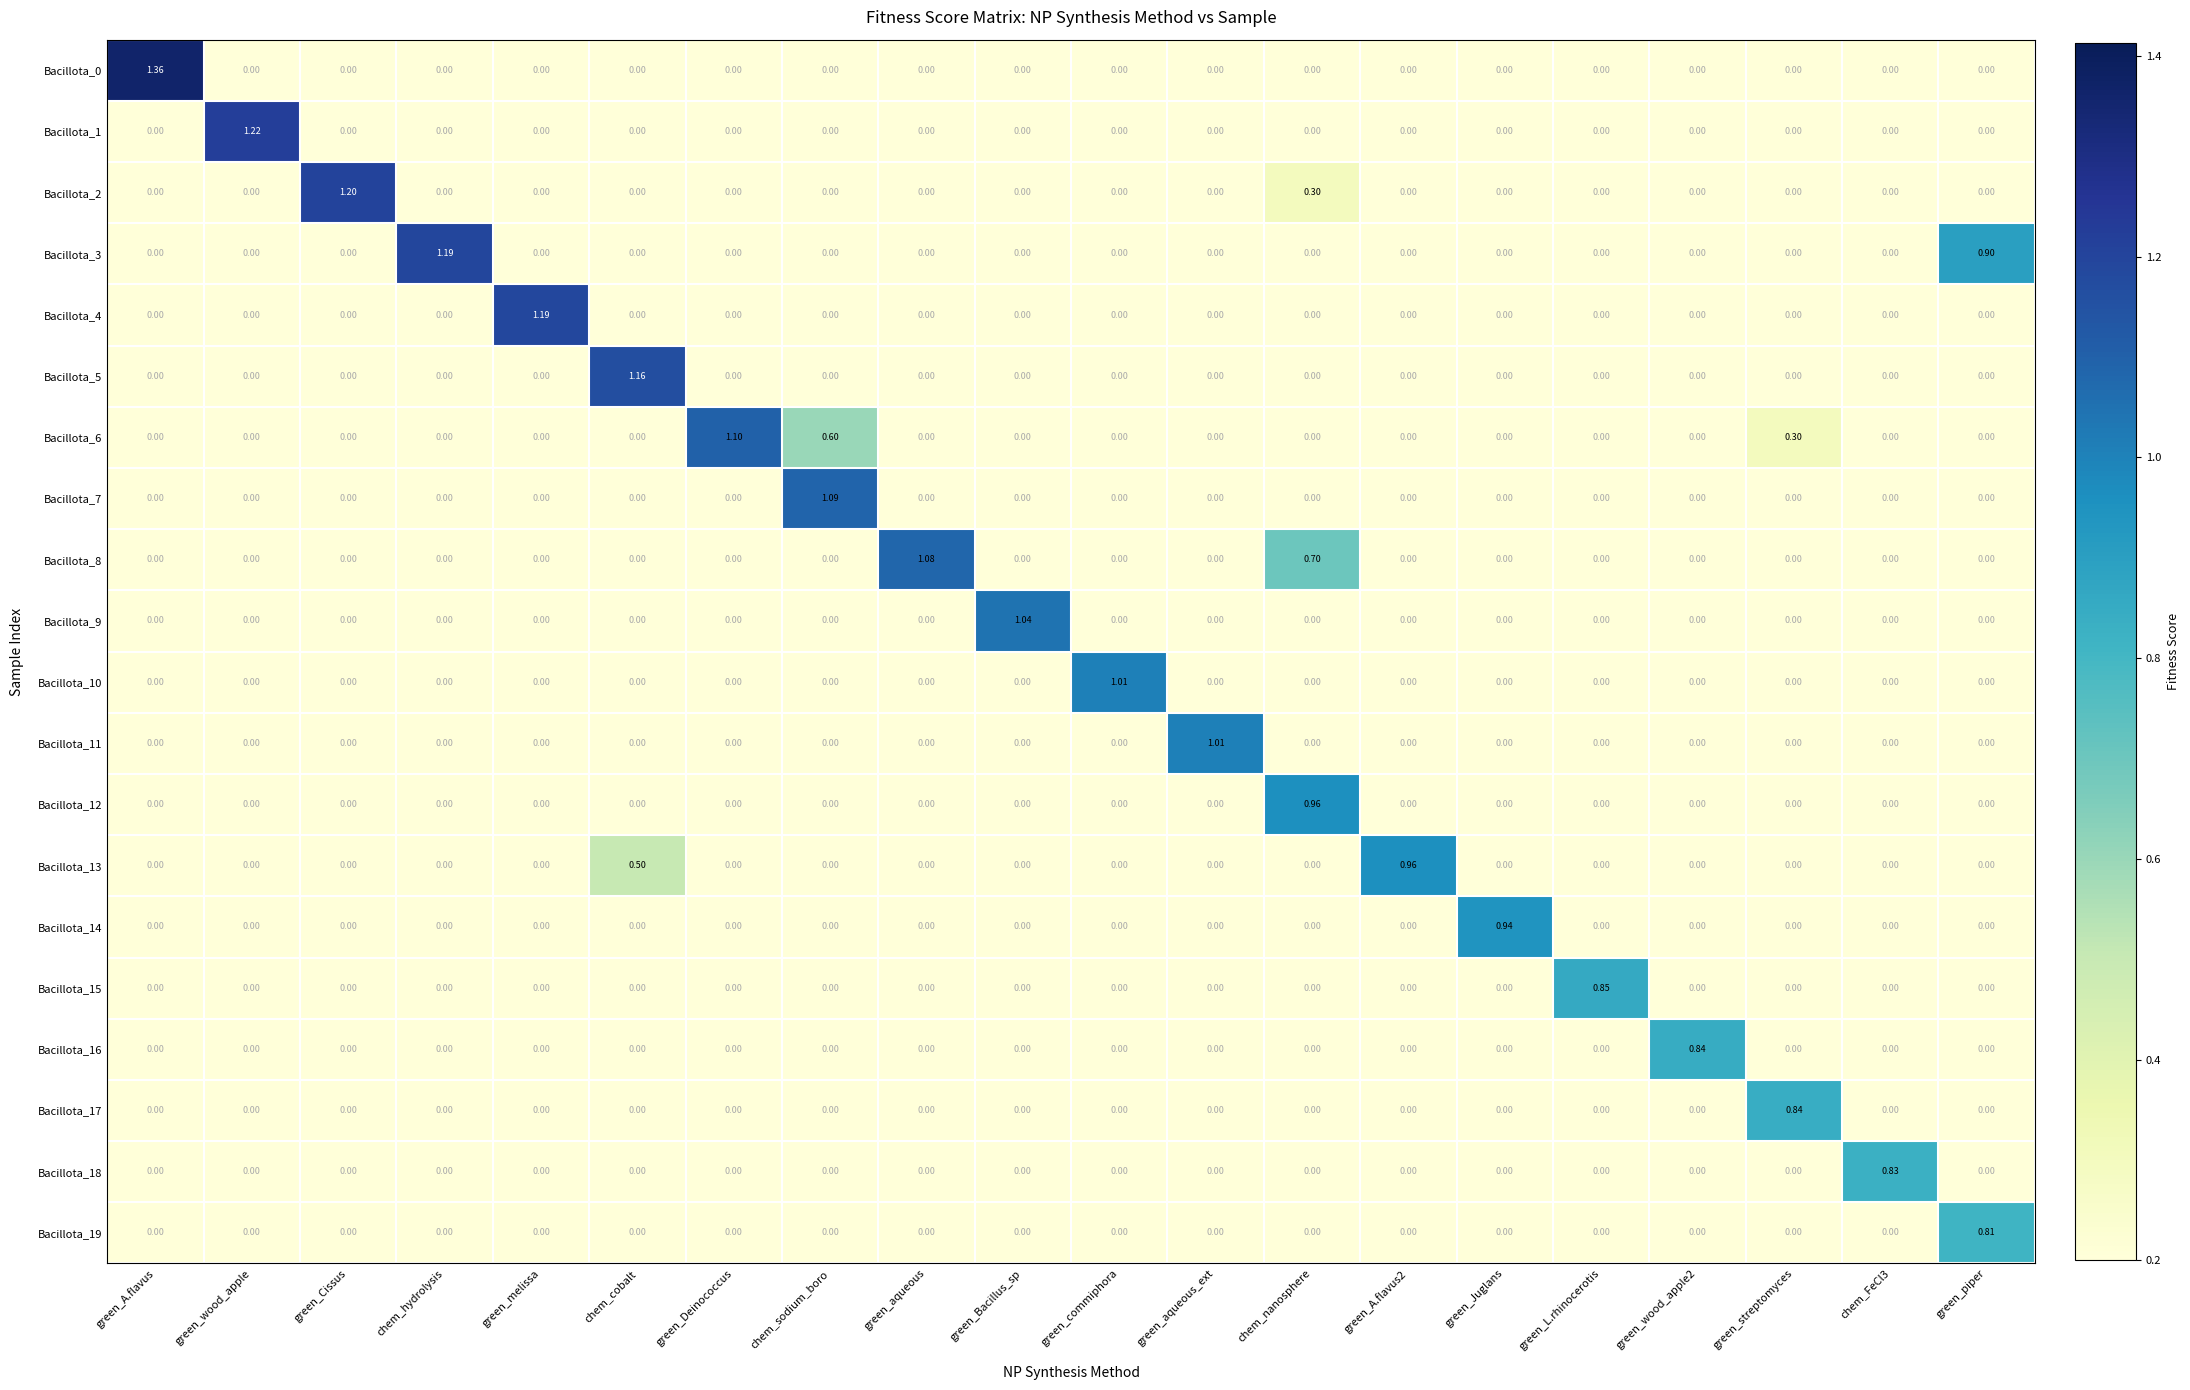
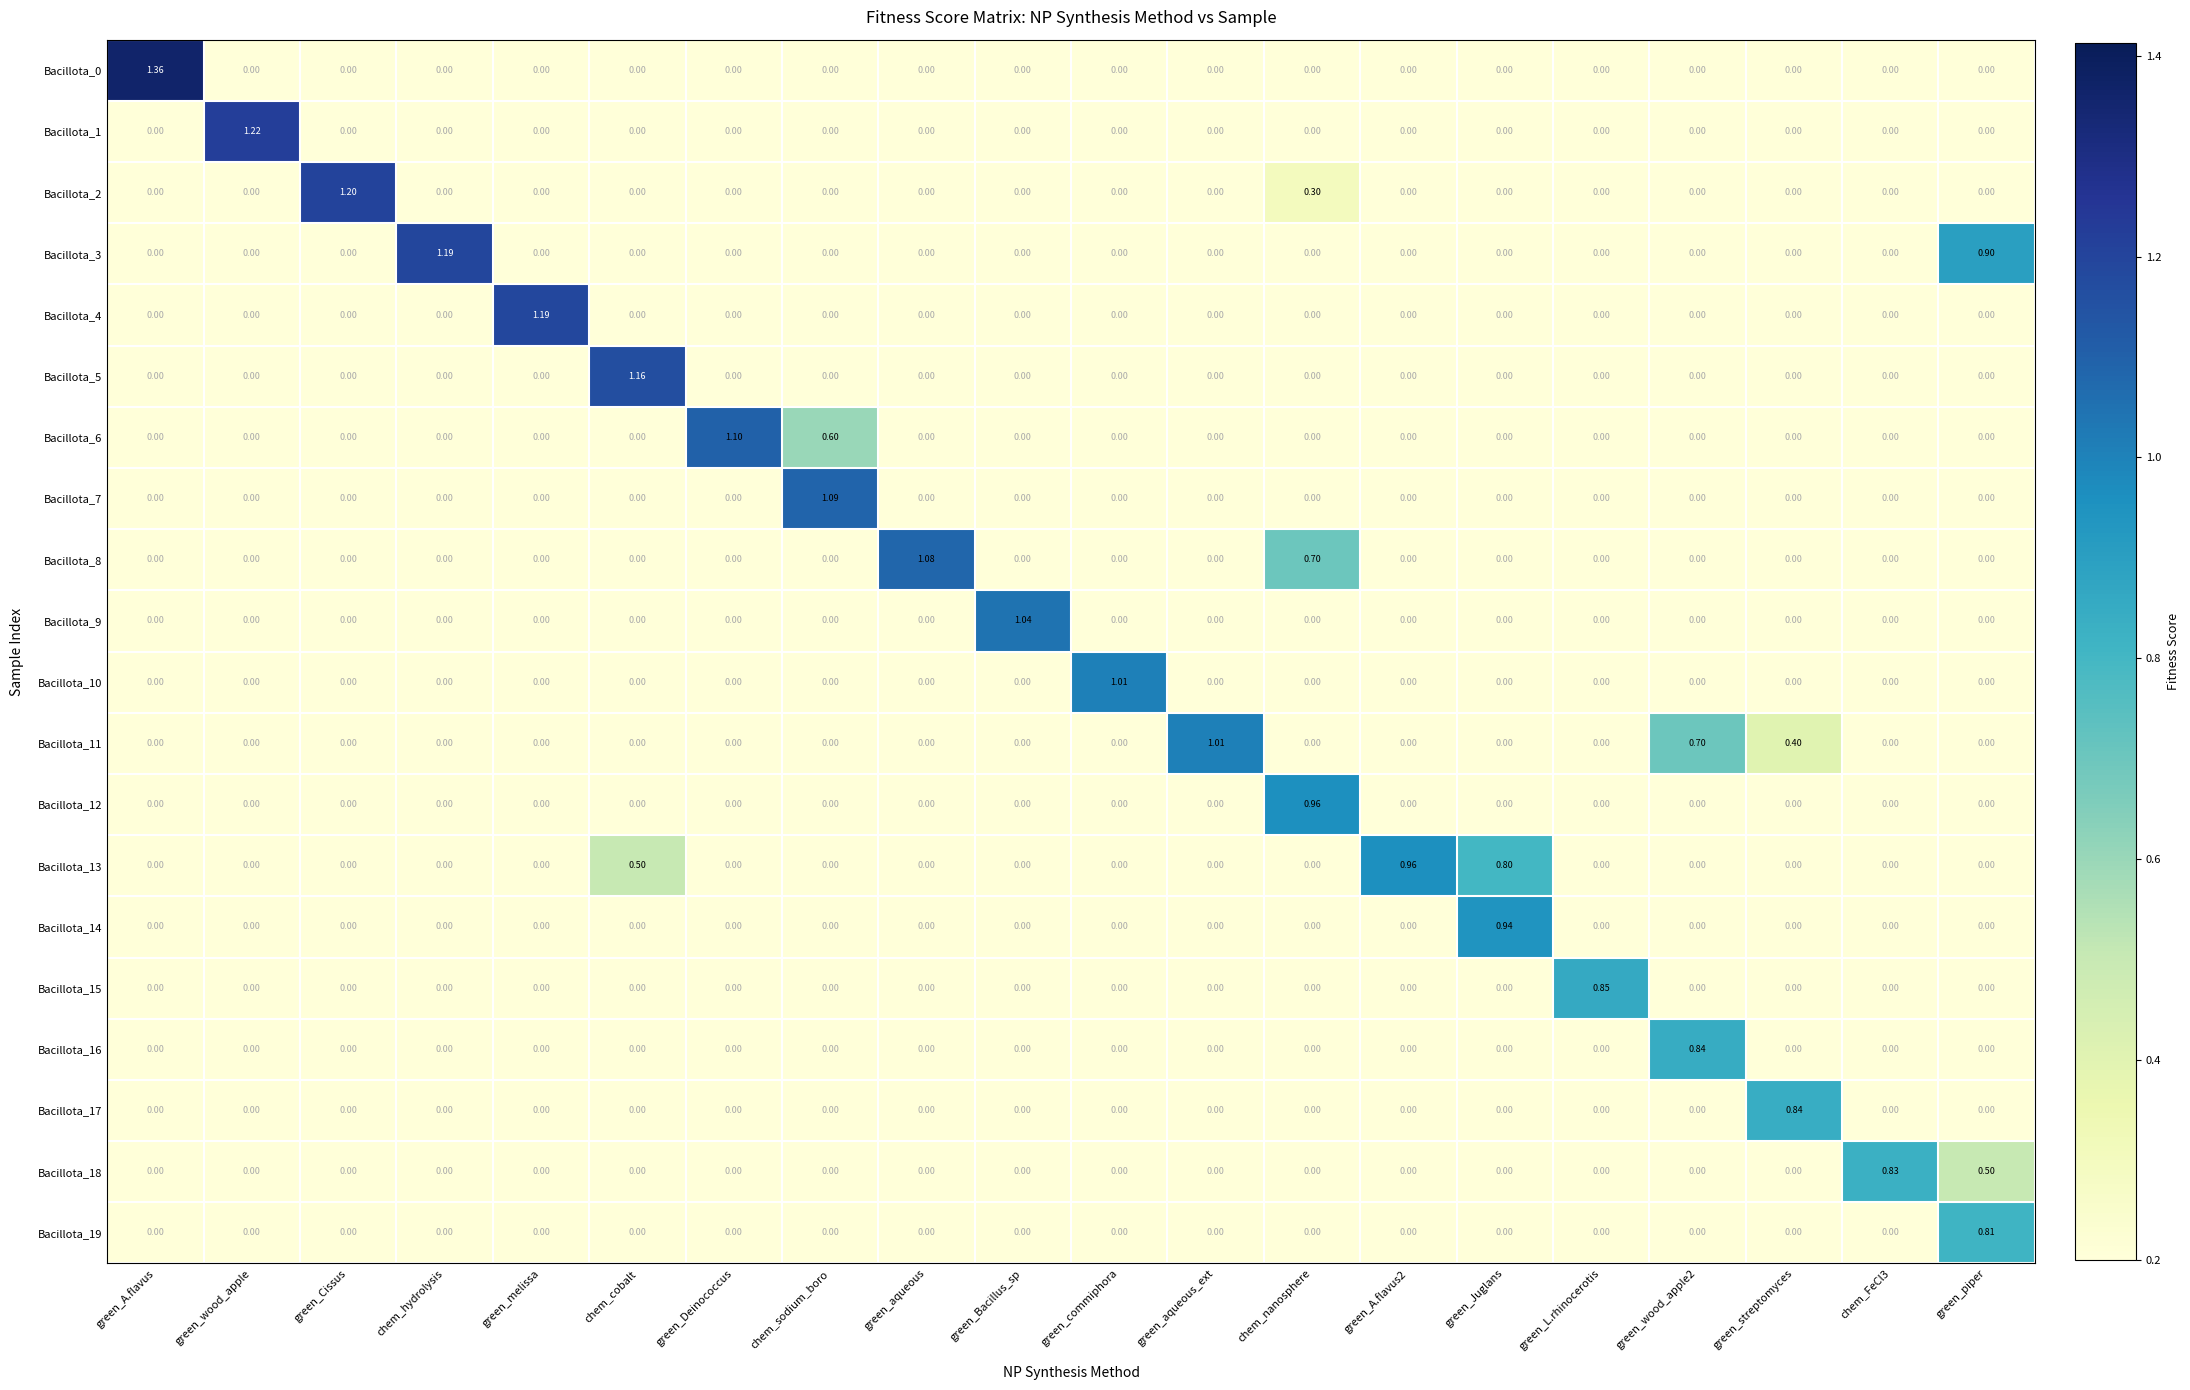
Bacillota_6, green_streptomyces: 0.30 -> 0.00
Bacillota_11, green_wood_apple2: 0.00 -> 0.70
Bacillota_11, green_streptomyces: 0.00 -> 0.40
Bacillota_13, green_Juglans: 0.00 -> 0.80
Bacillota_18, green_piper: 0.00 -> 0.50
